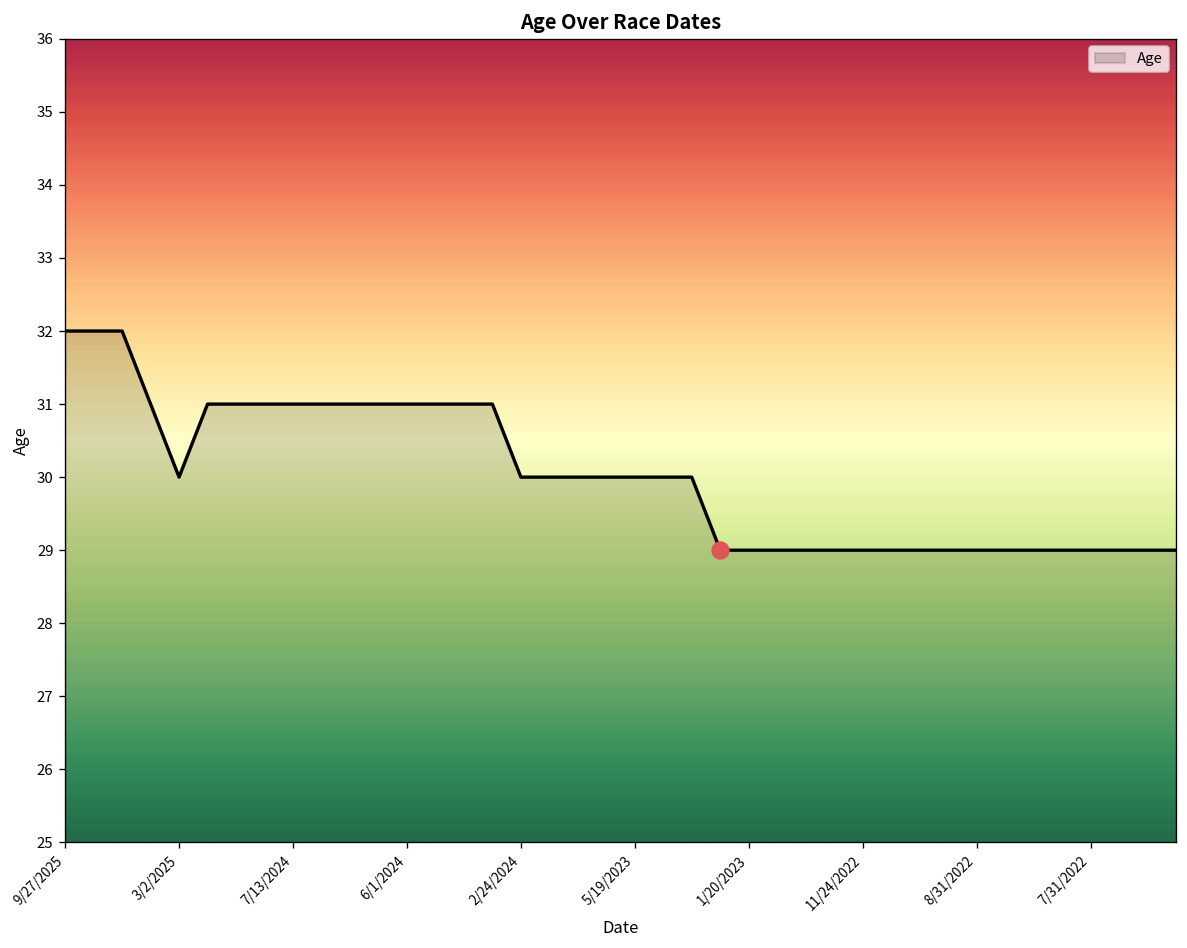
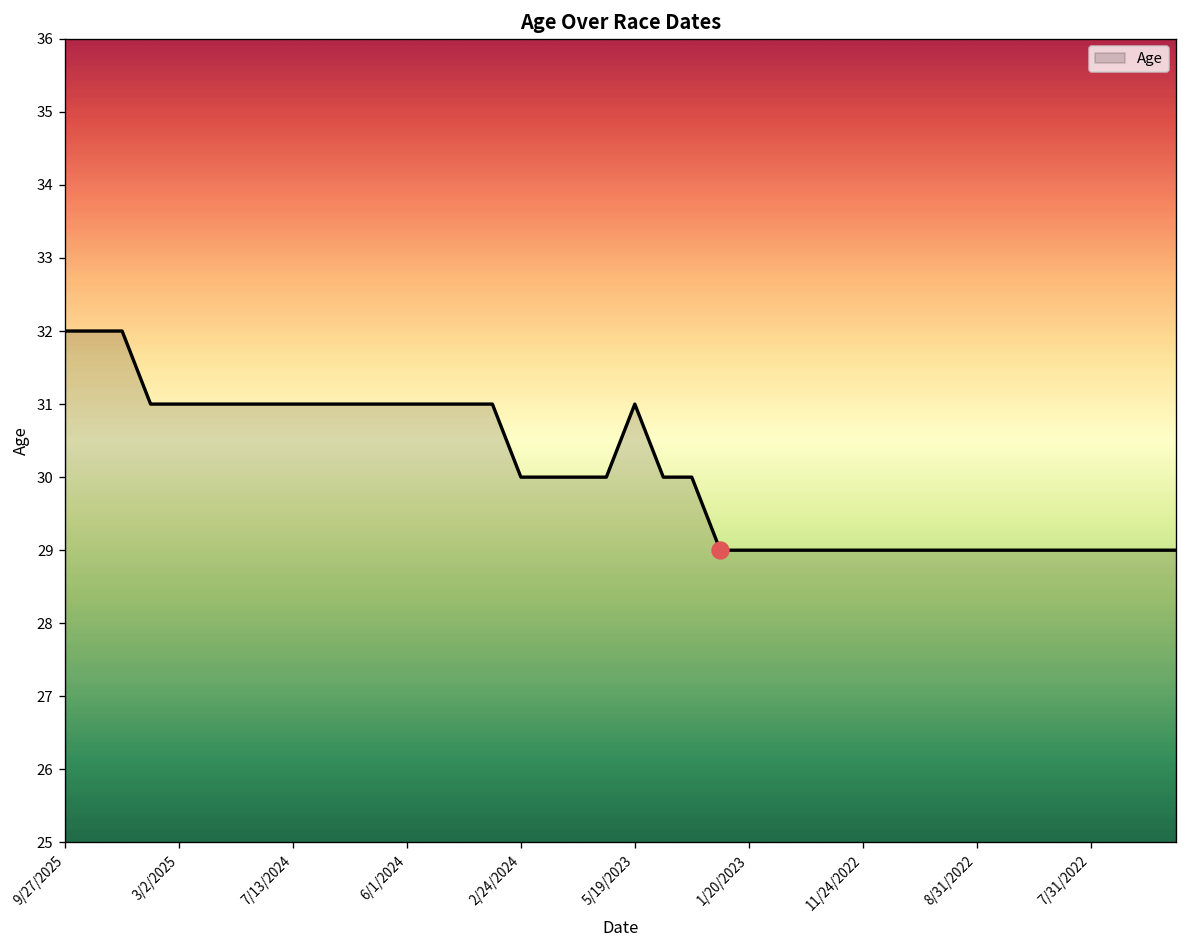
Age, 3/2/2025: 30 -> 31
Age, 5/19/2023: 30 -> 31
